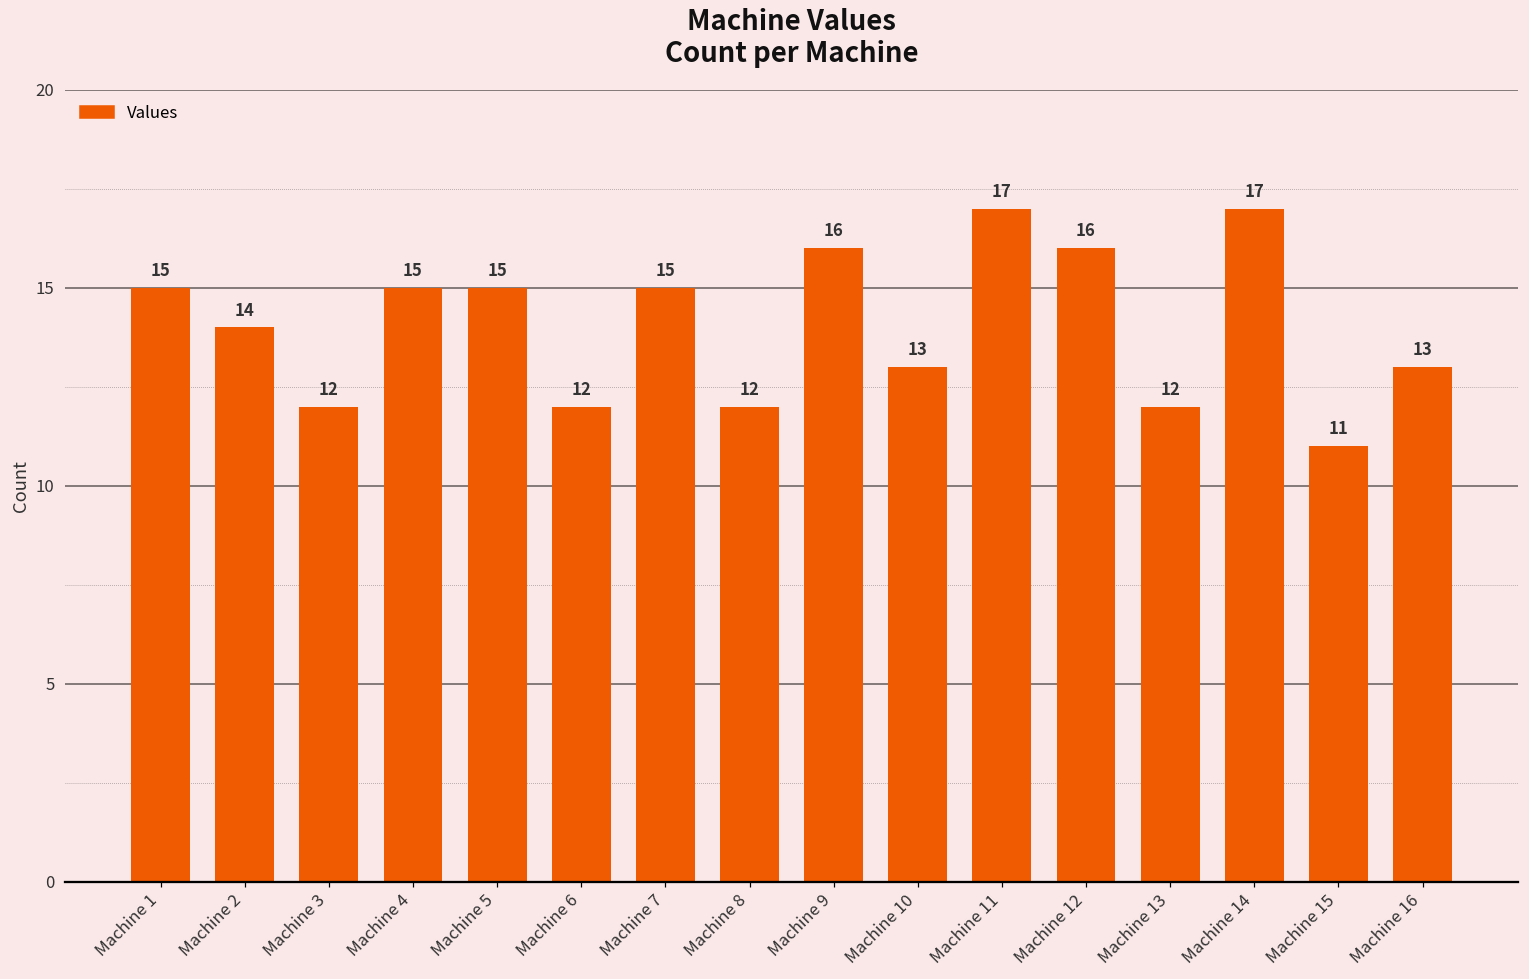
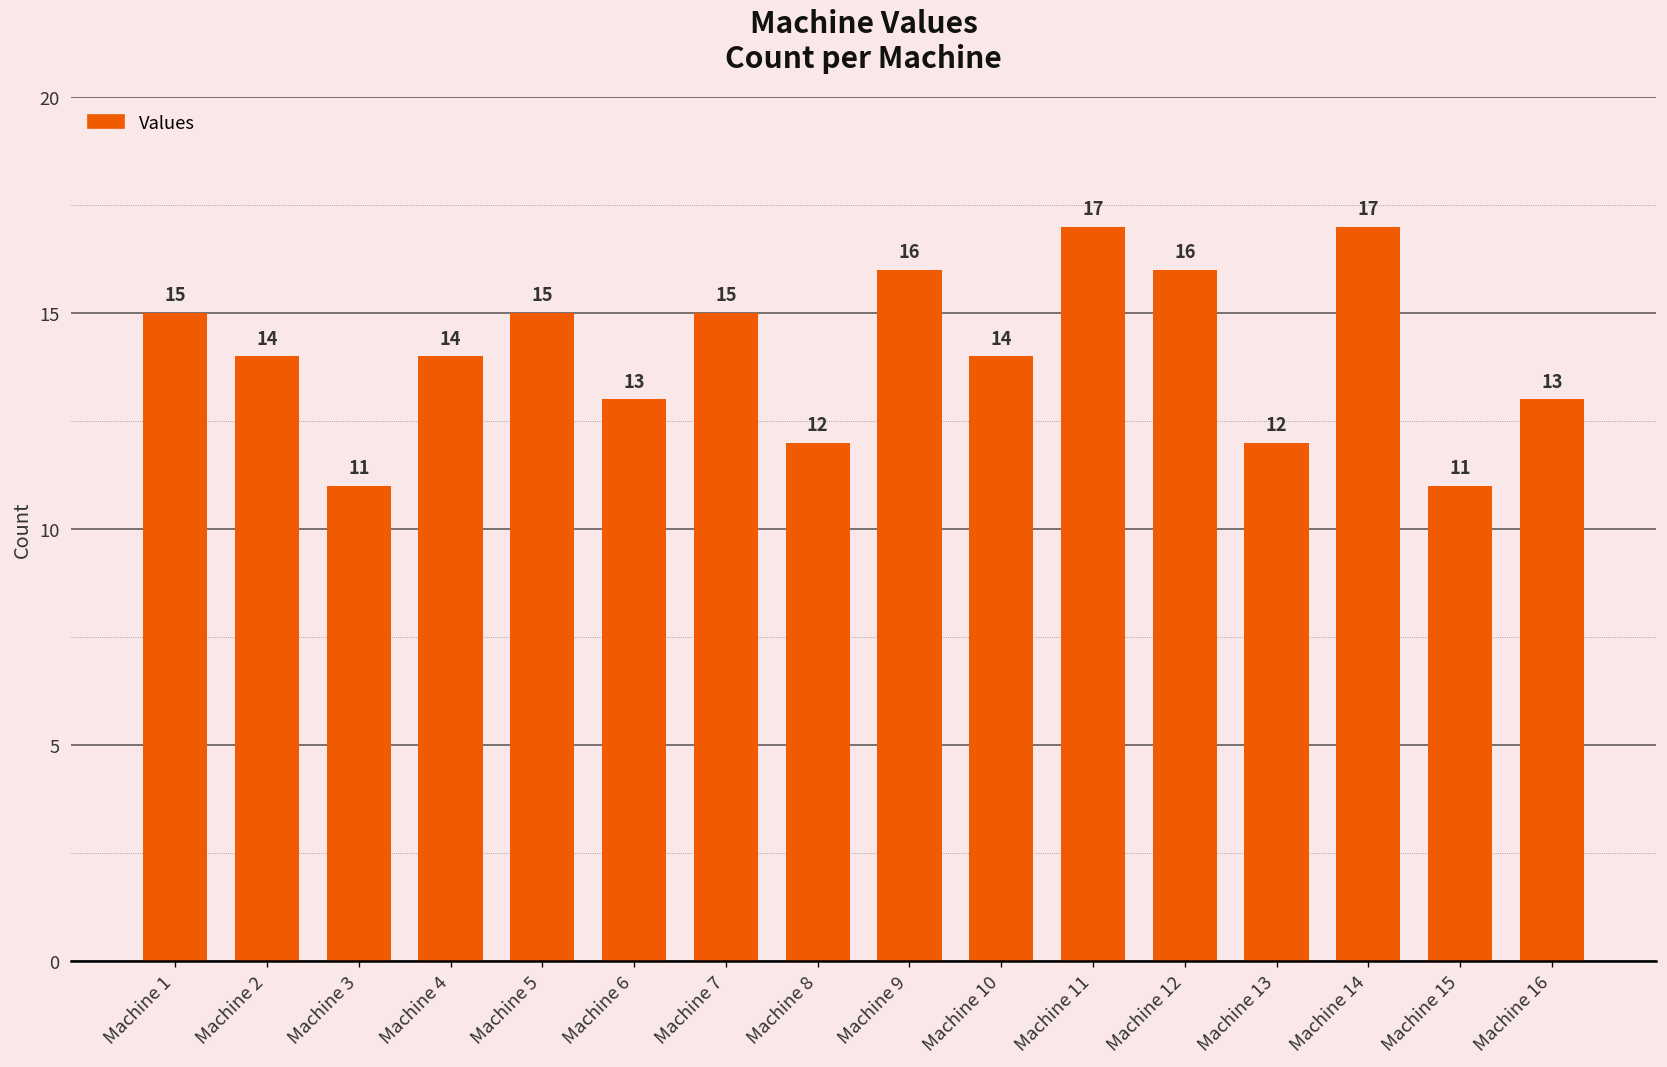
Machine 3: 12 -> 11
Machine 4: 15 -> 14
Machine 6: 12 -> 13
Machine 10: 13 -> 14
